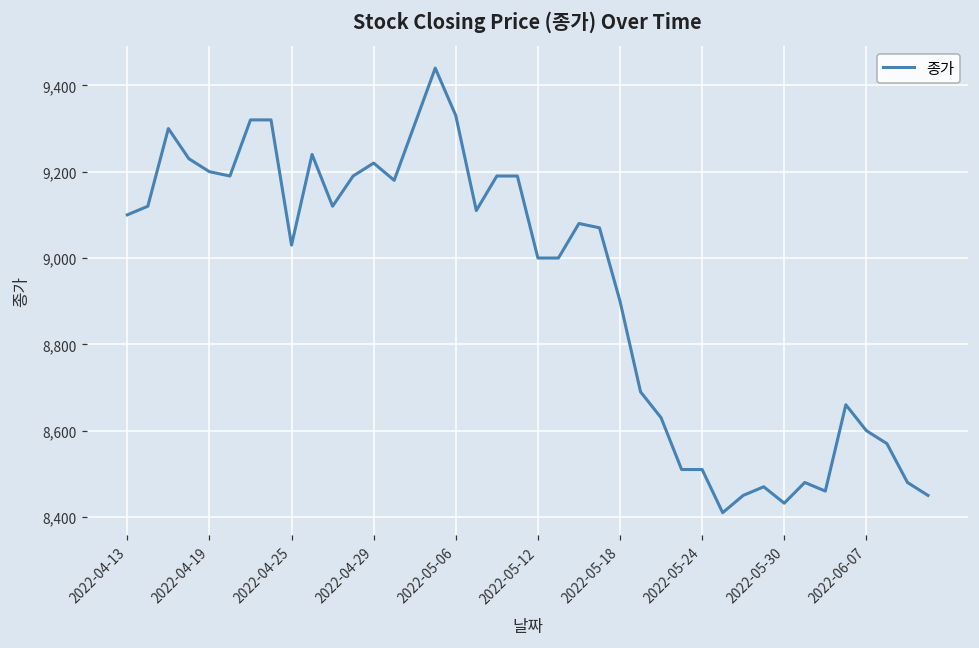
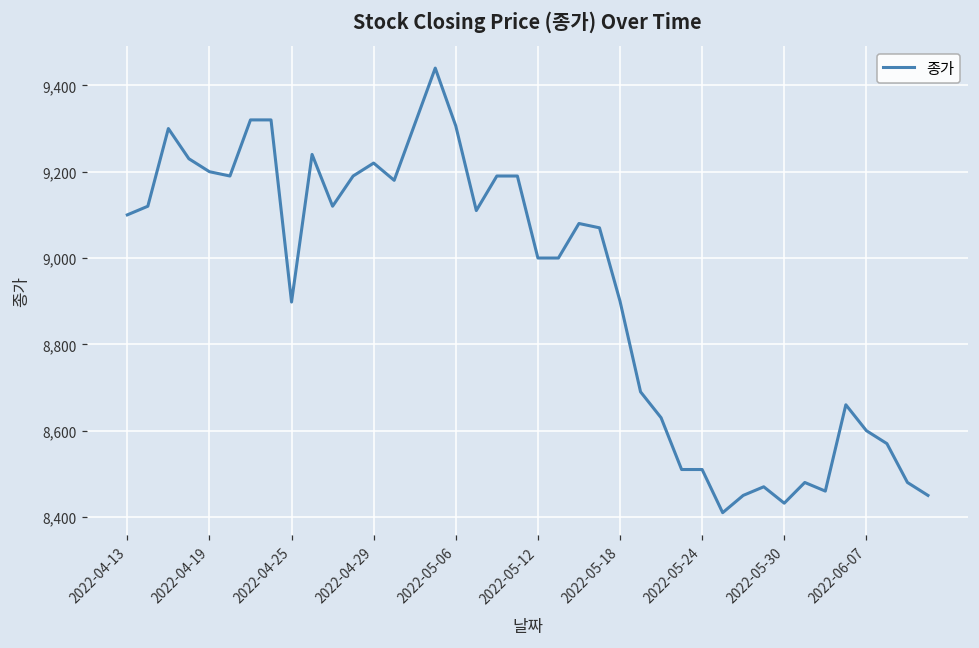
2022-04-25: 9,030 -> 8,900
2022-05-06: 9,330 -> 9,310
